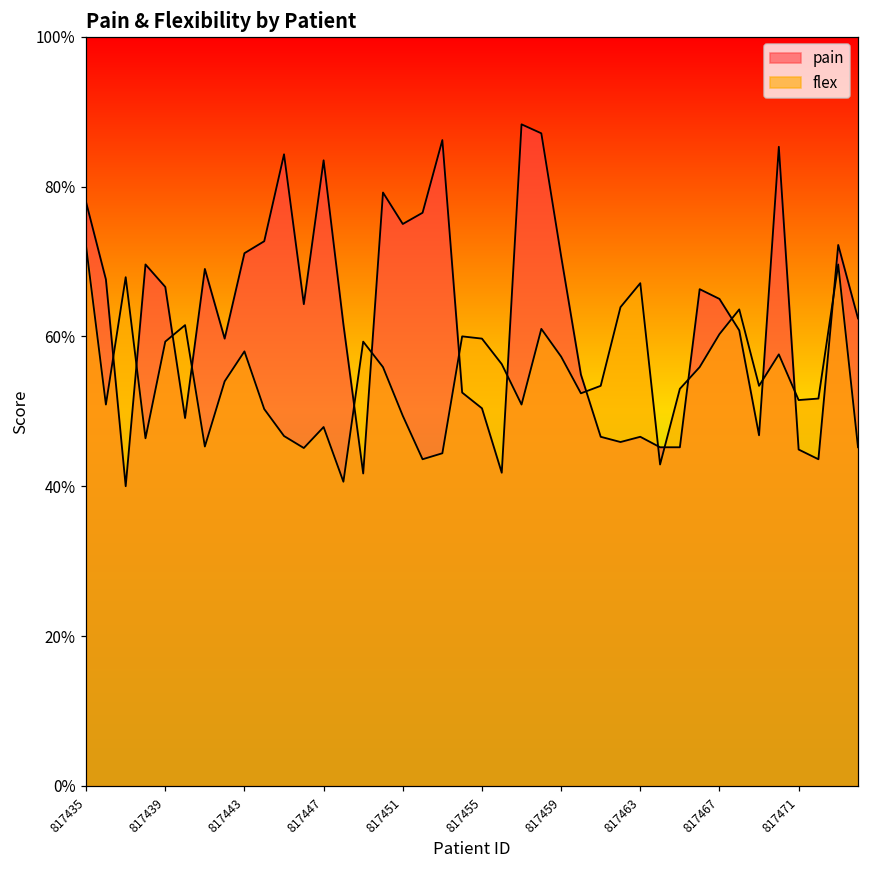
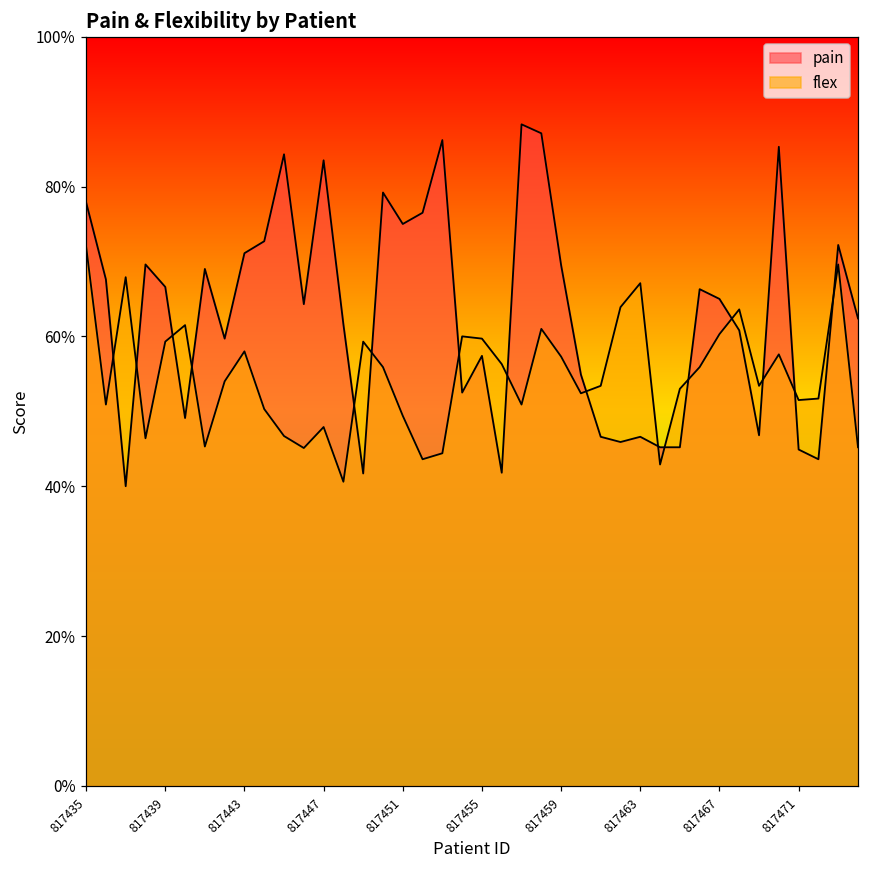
pain, 817455: 50% -> 57%
pain, 817459: 71% -> 70%
